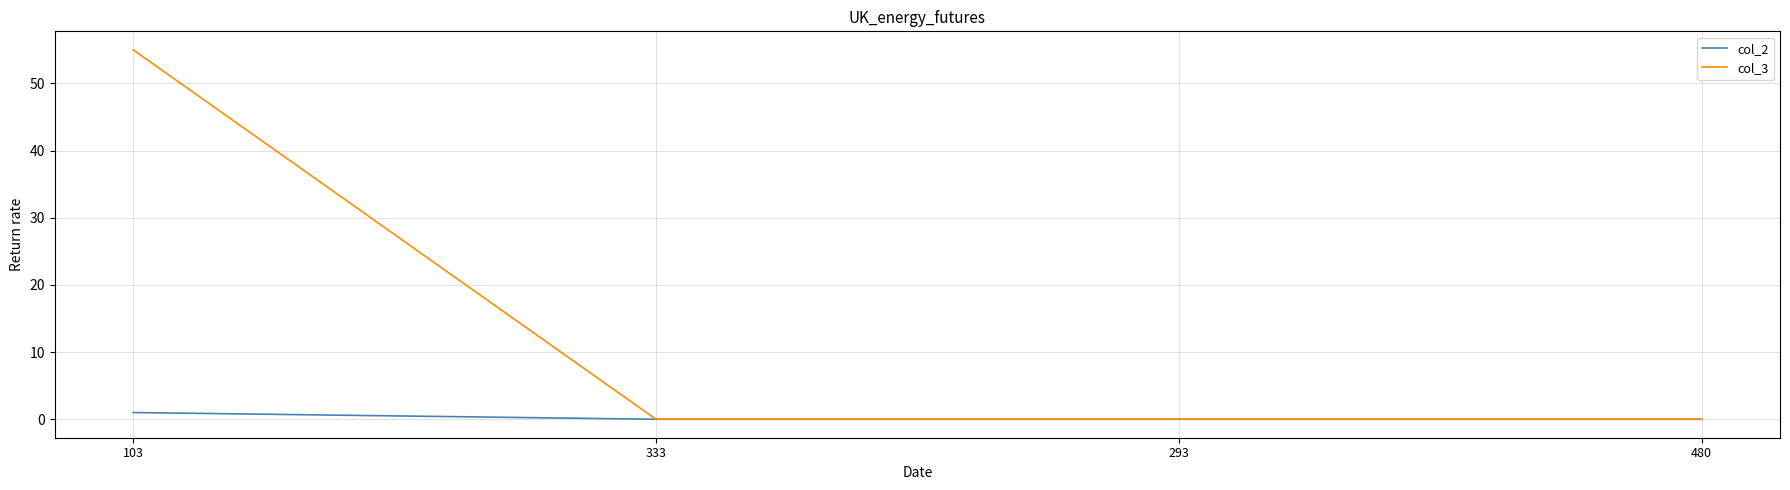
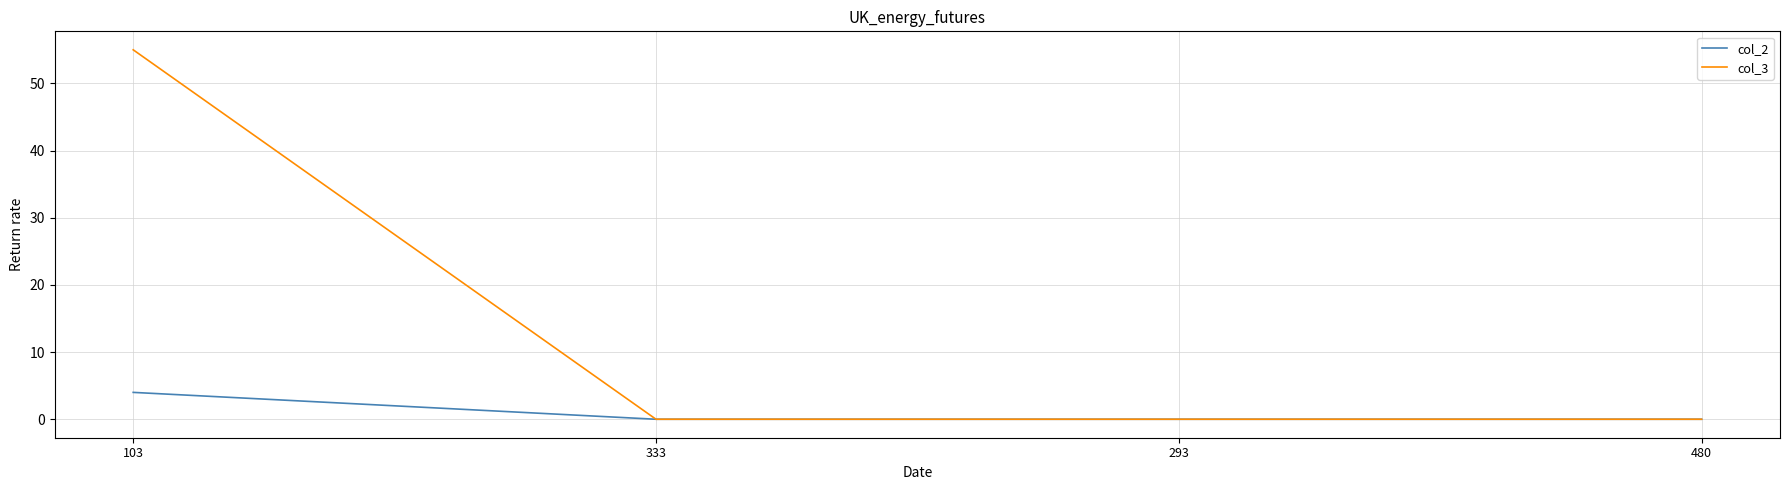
col_2, 103: 1 -> 4
